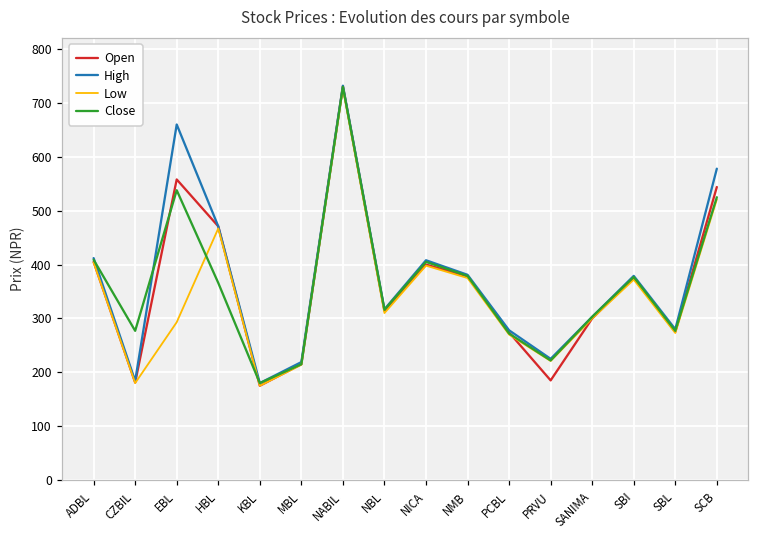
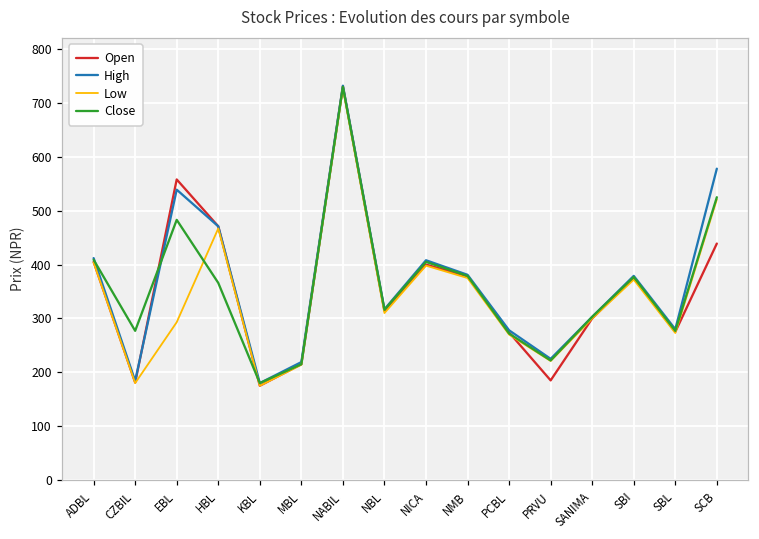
High, EBL: 660 -> 540
Close, EBL: 540 -> 480
Open, SCB: 540 -> 440
